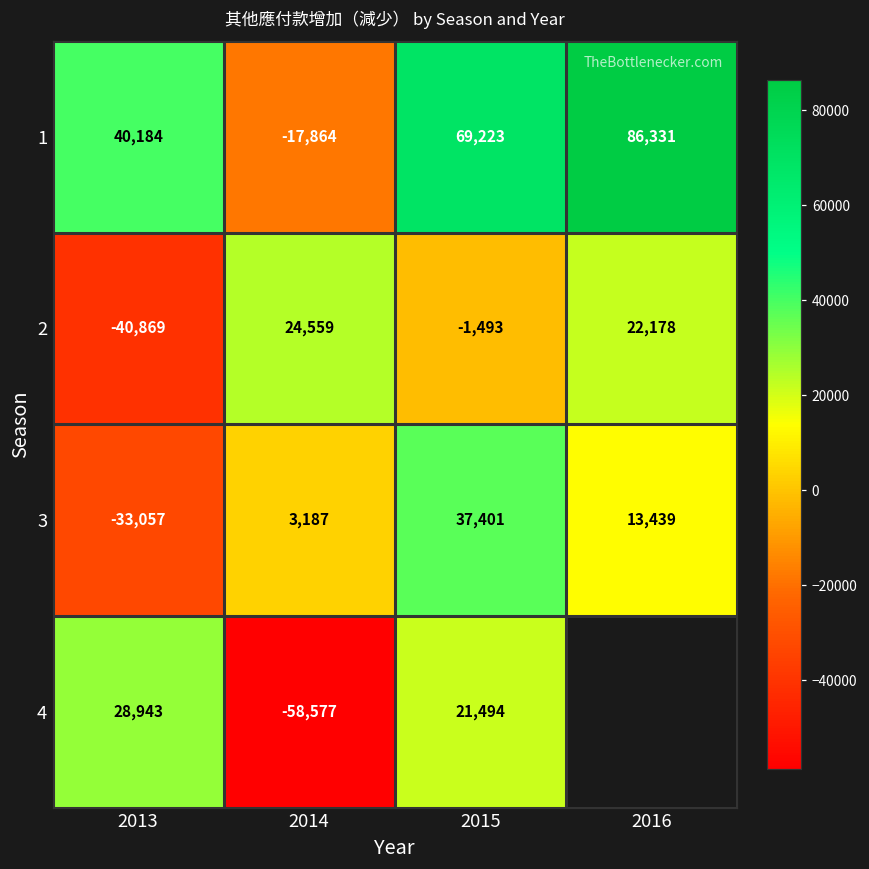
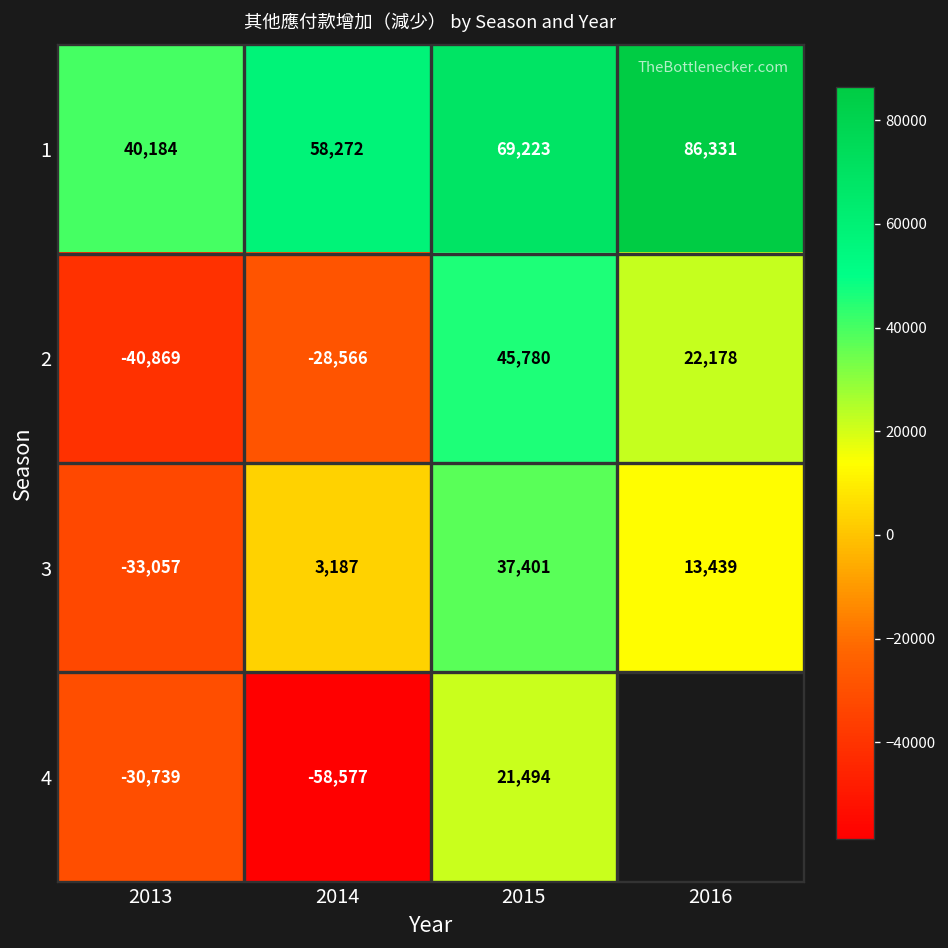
1, 2014: -17,864 -> 58,272
2, 2014: 24,559 -> -28,566
2, 2015: -1,493 -> 45,780
4, 2013: 28,943 -> -30,739
